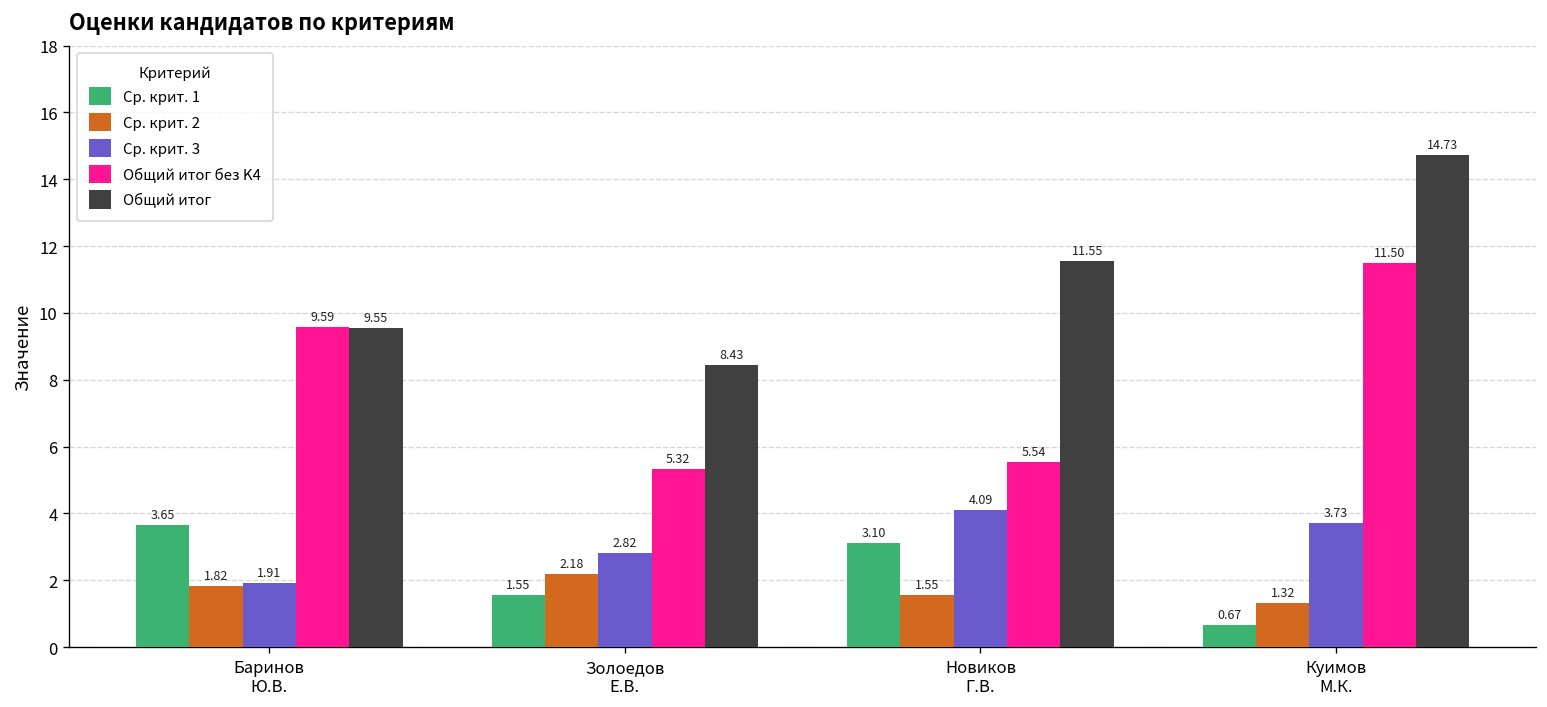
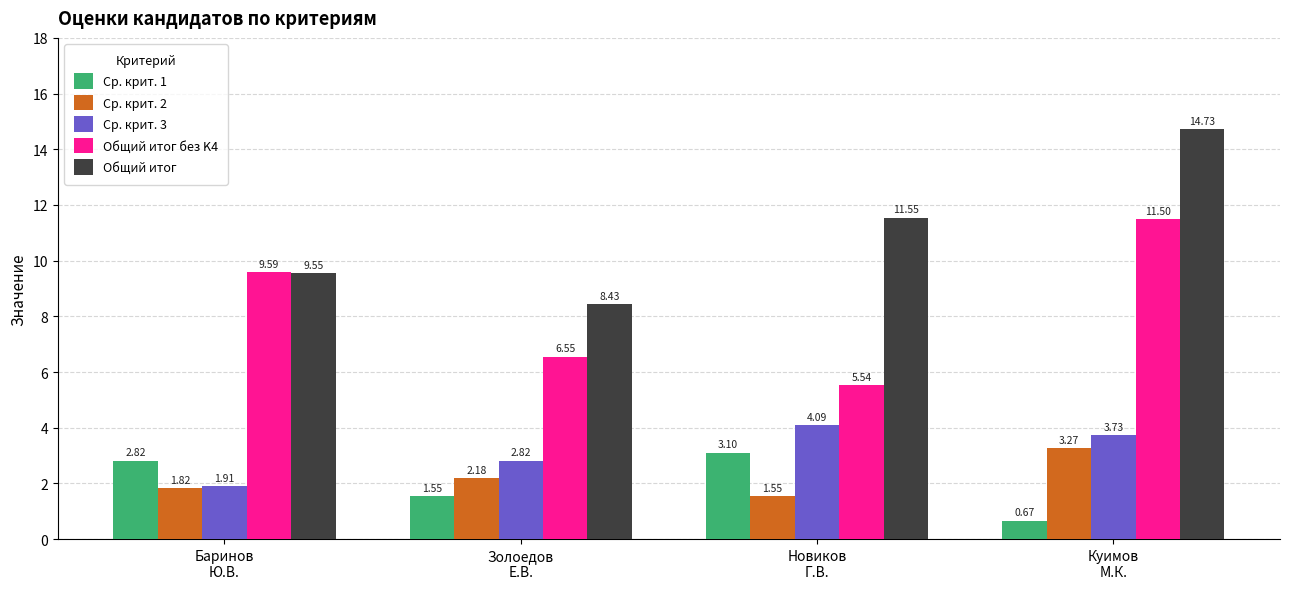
Ср. крит. 1, Баринов Ю.В.: 3.65 -> 2.82
Общий итог без K4, Золоедов Е.В.: 5.32 -> 6.55
Ср. крит. 2, Куимов М.К.: 1.32 -> 3.27
